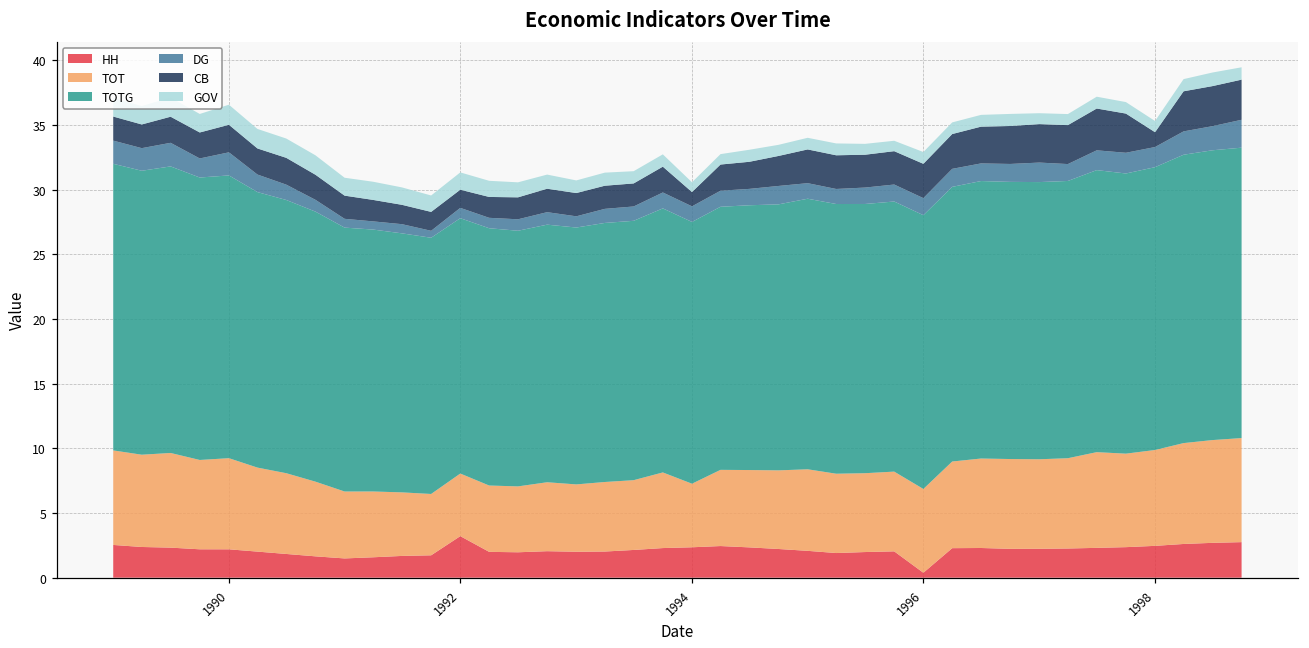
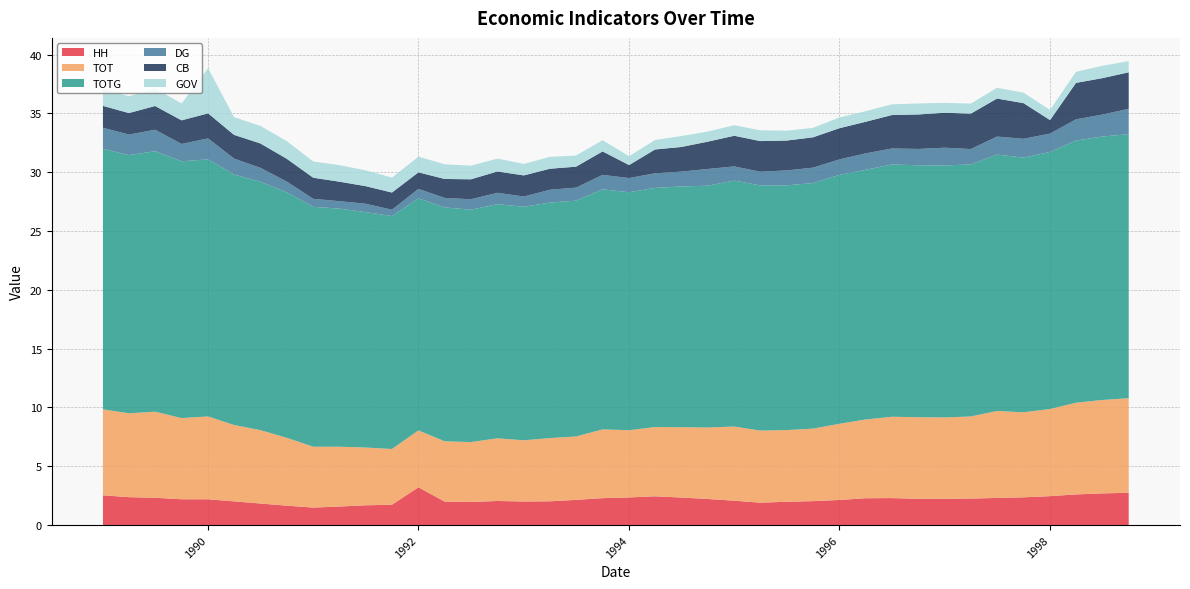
GOV, 1990: 1.6 -> 3.8
TOT, 1994: 4.9 -> 5.7
HH, 1996: 0.4 -> 2.1
